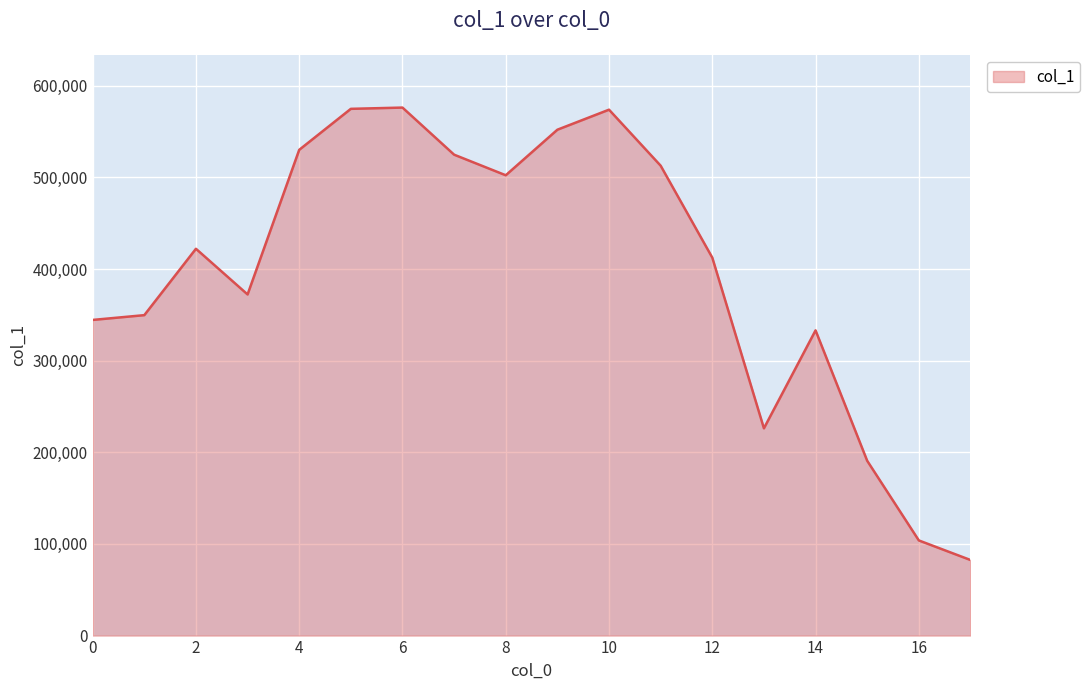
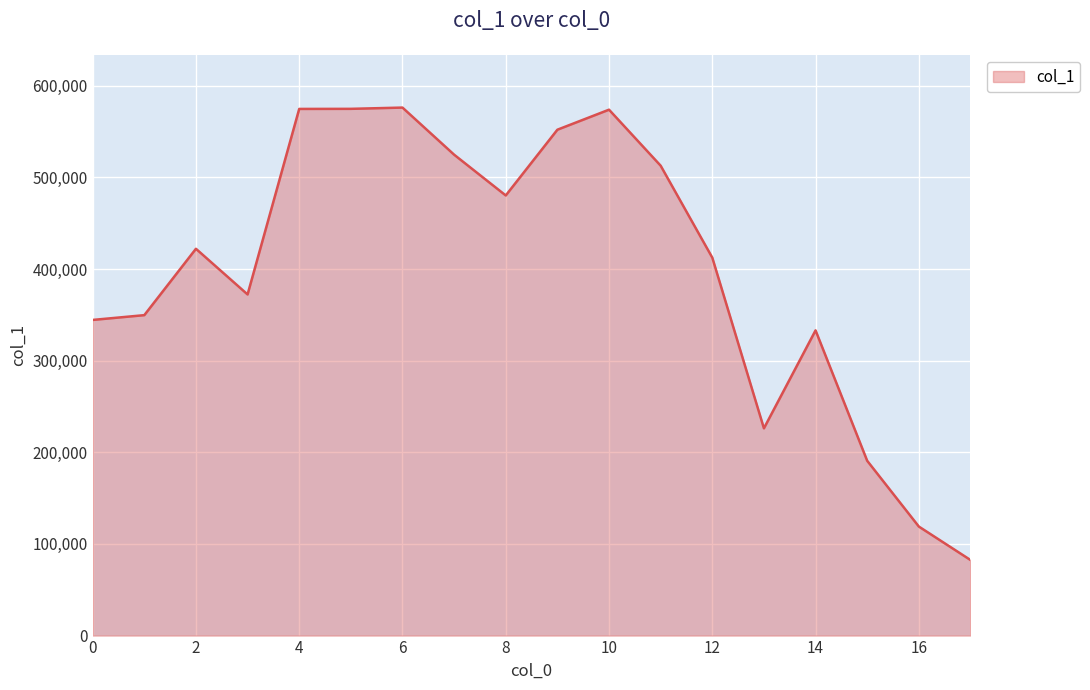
4: 530,000 -> 570,000
8: 500,000 -> 480,000
16: 100,000 -> 120,000
